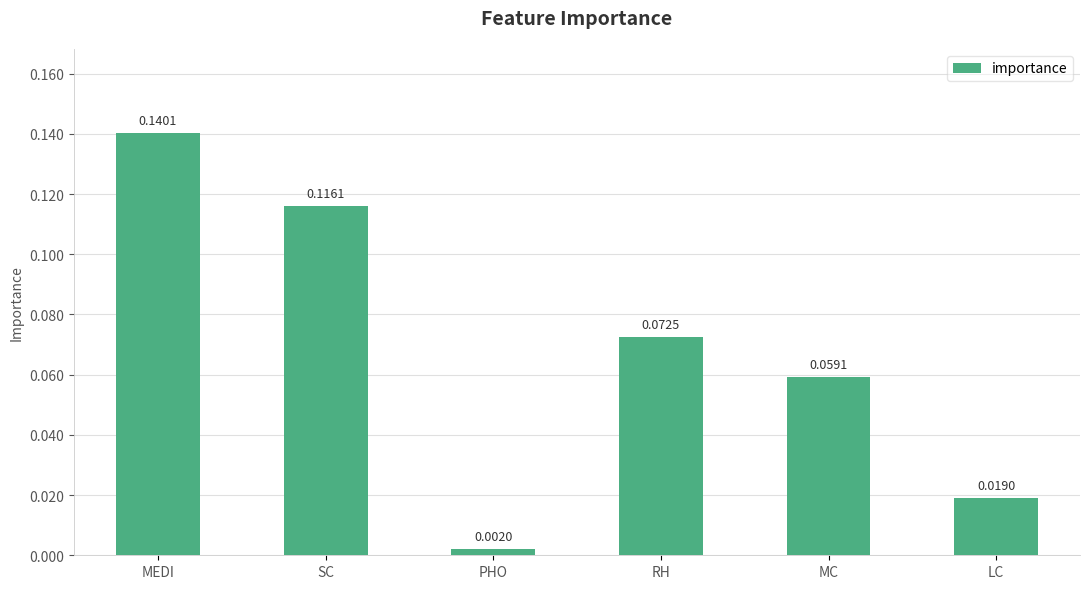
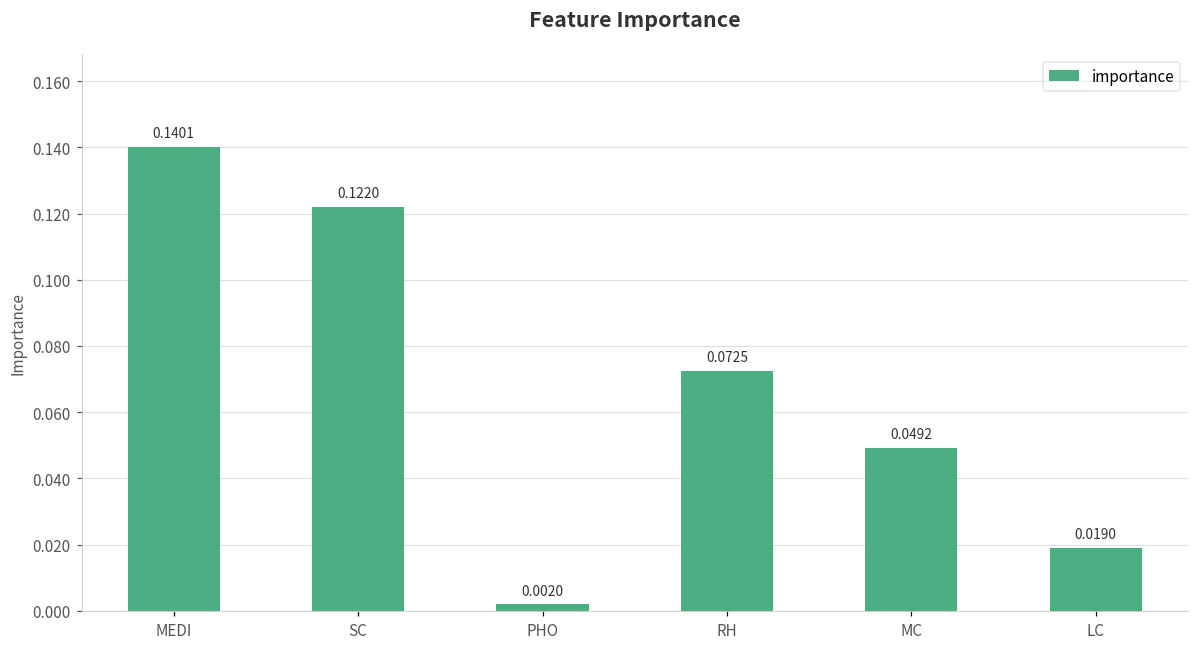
SC: 0.1161 -> 0.1220
MC: 0.0591 -> 0.0492
